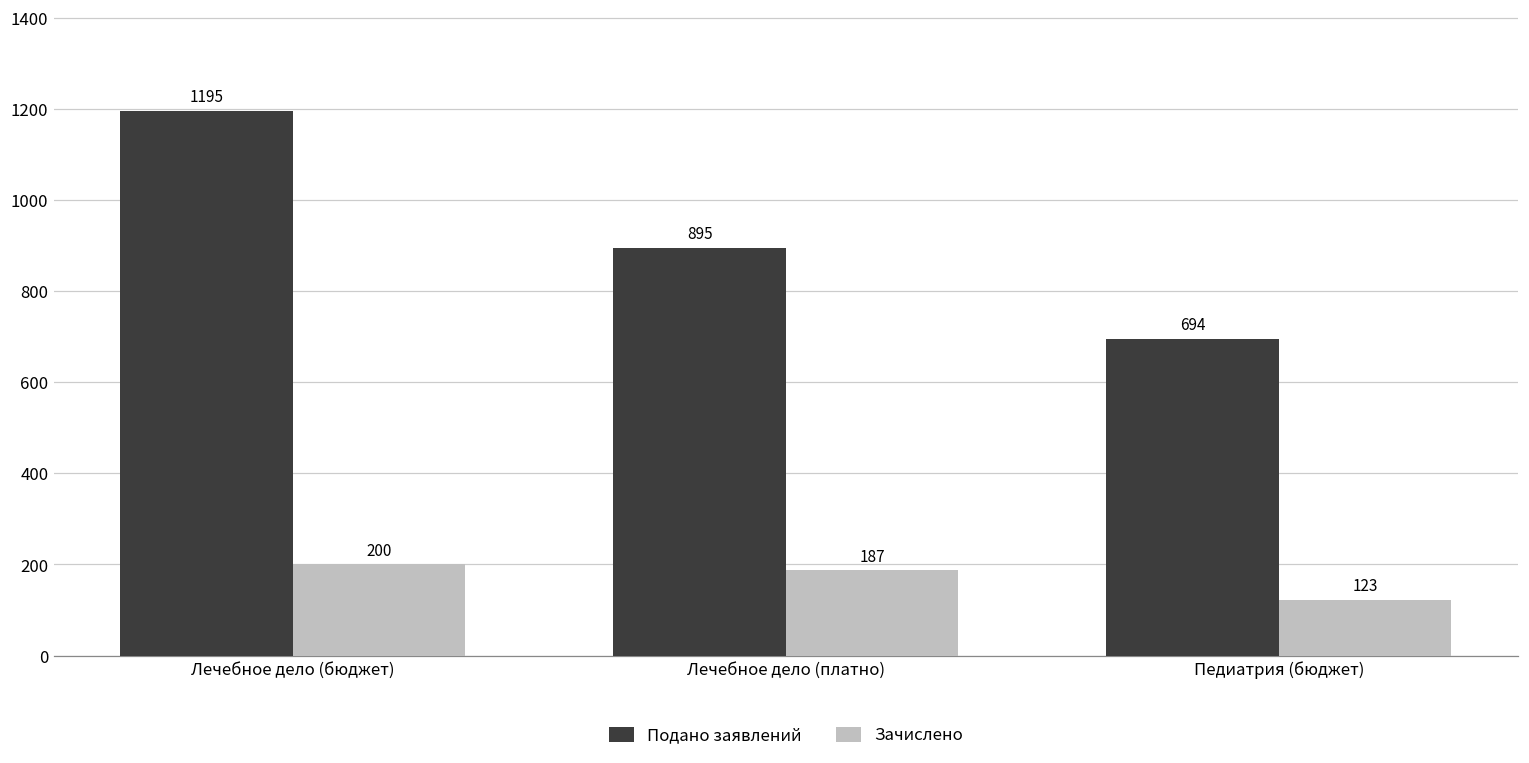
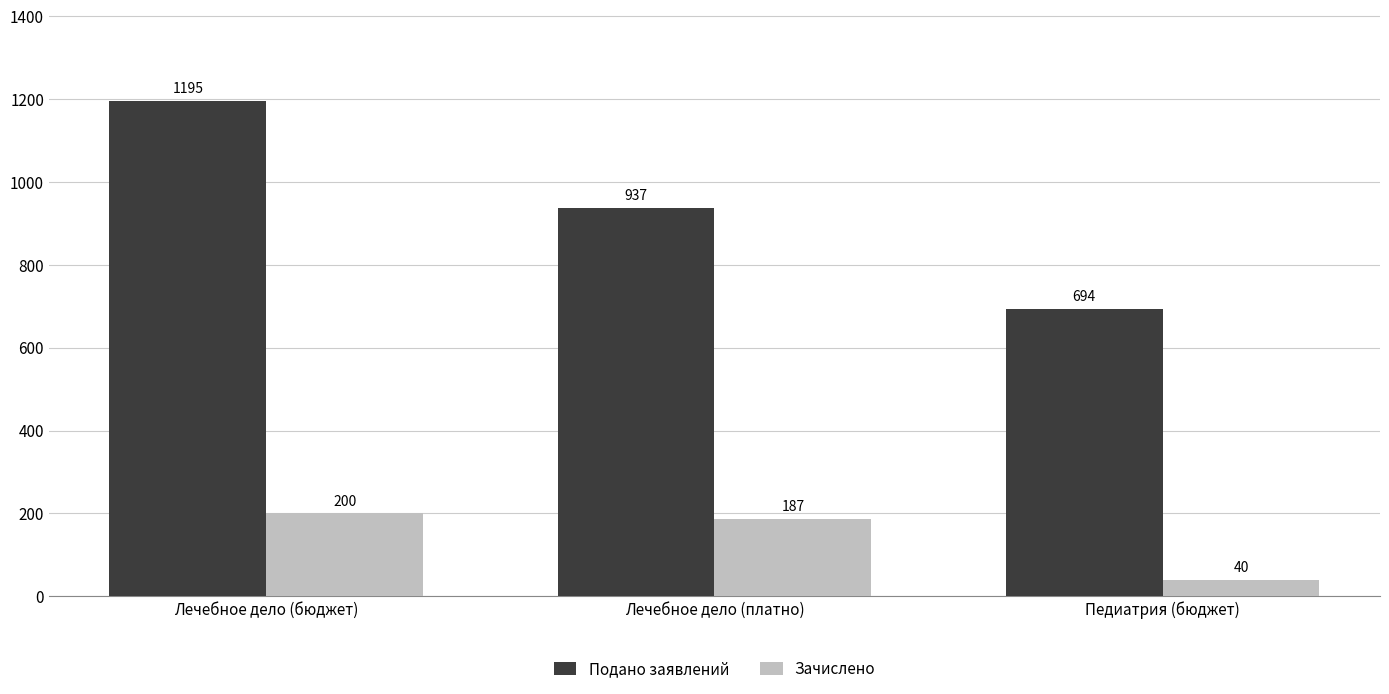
Подано заявлений, Лечебное дело (платно): 895 -> 937
Зачислено, Педиатрия (бюджет): 123 -> 40
